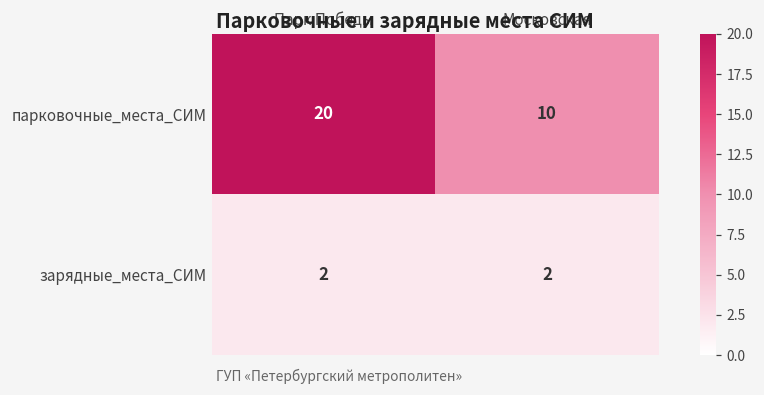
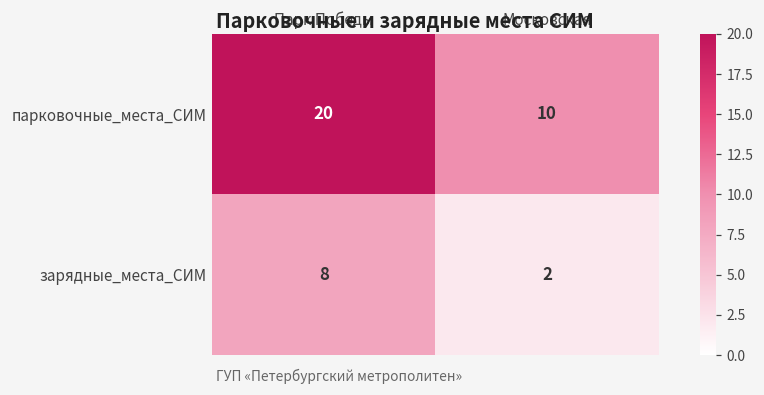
зарядные_места_СИМ, Парк Победы: 2 -> 8
